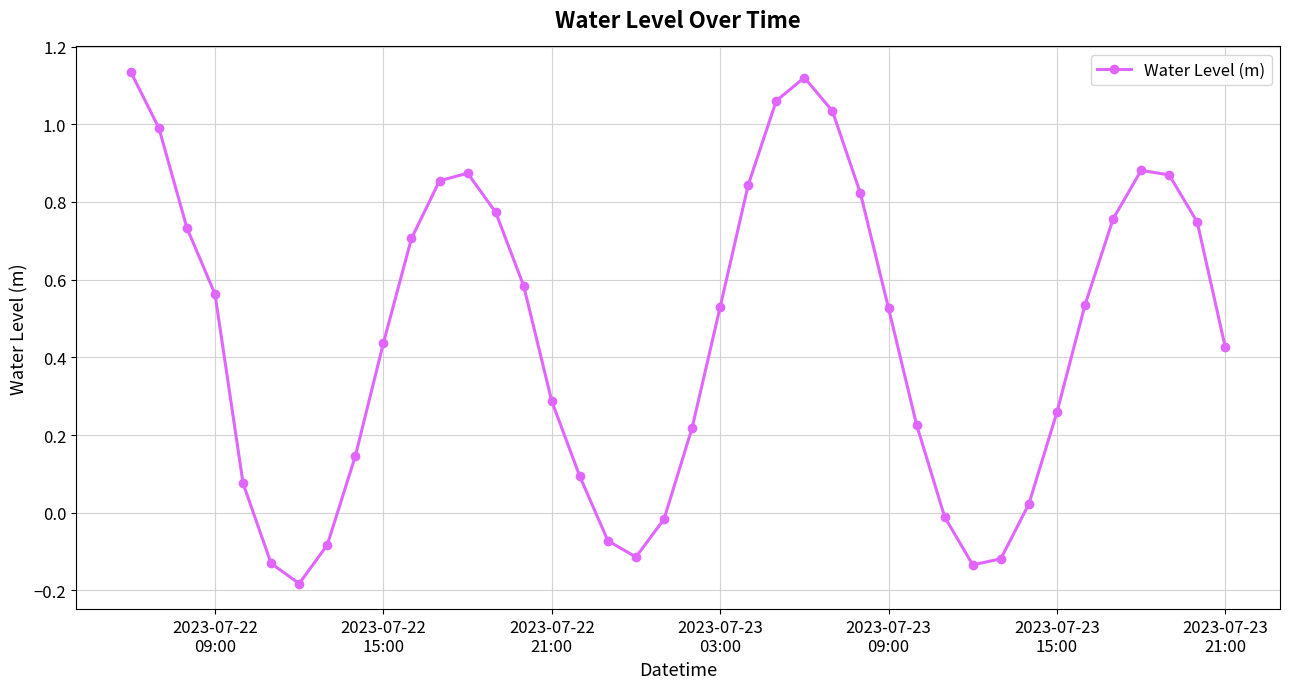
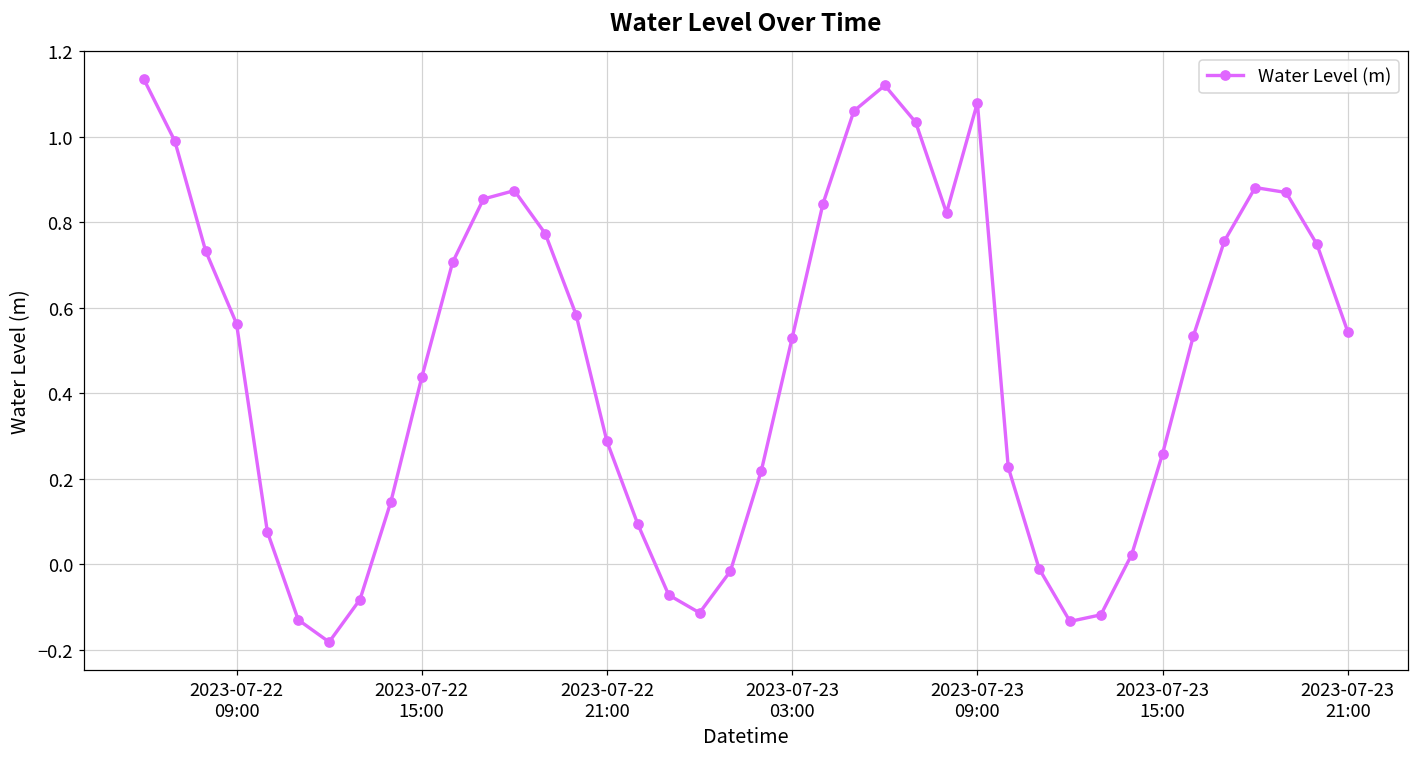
2023-07-23 09:00: 0.53 -> 1.08
2023-07-23 21:00: 0.43 -> 0.54
